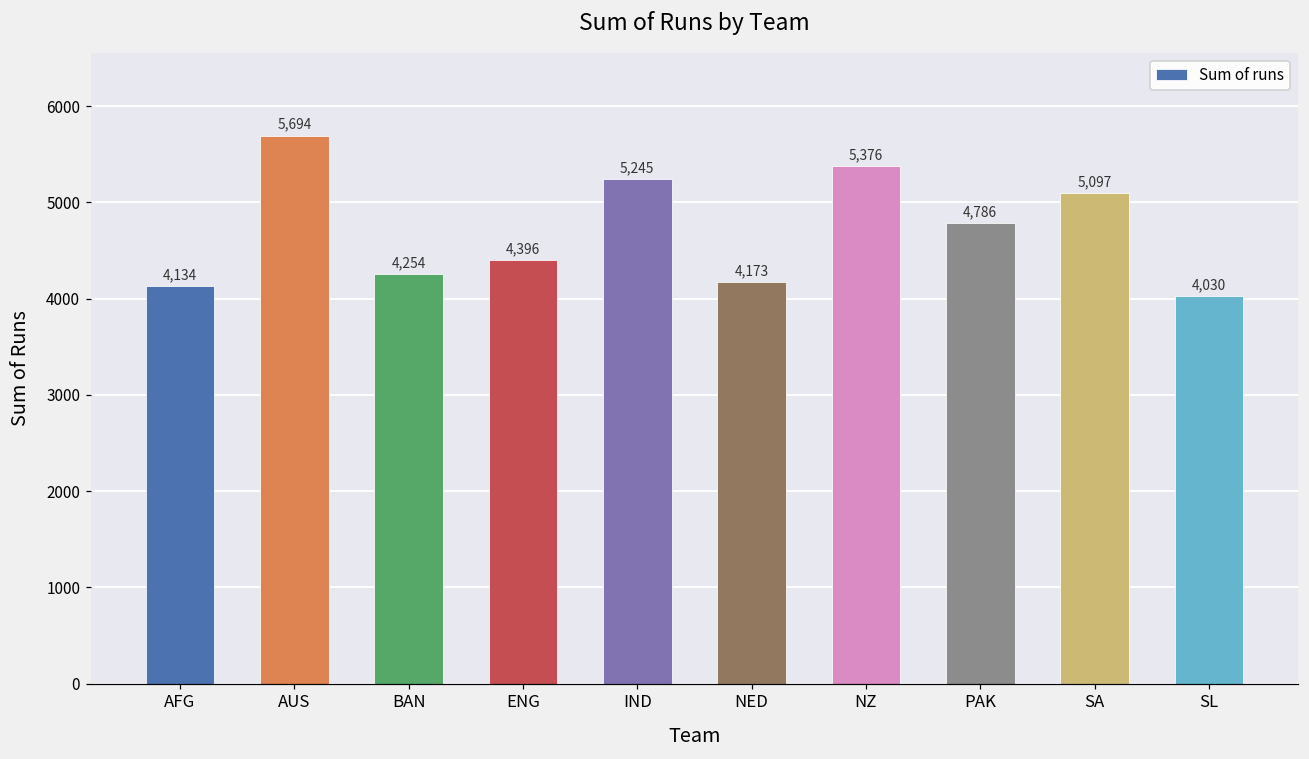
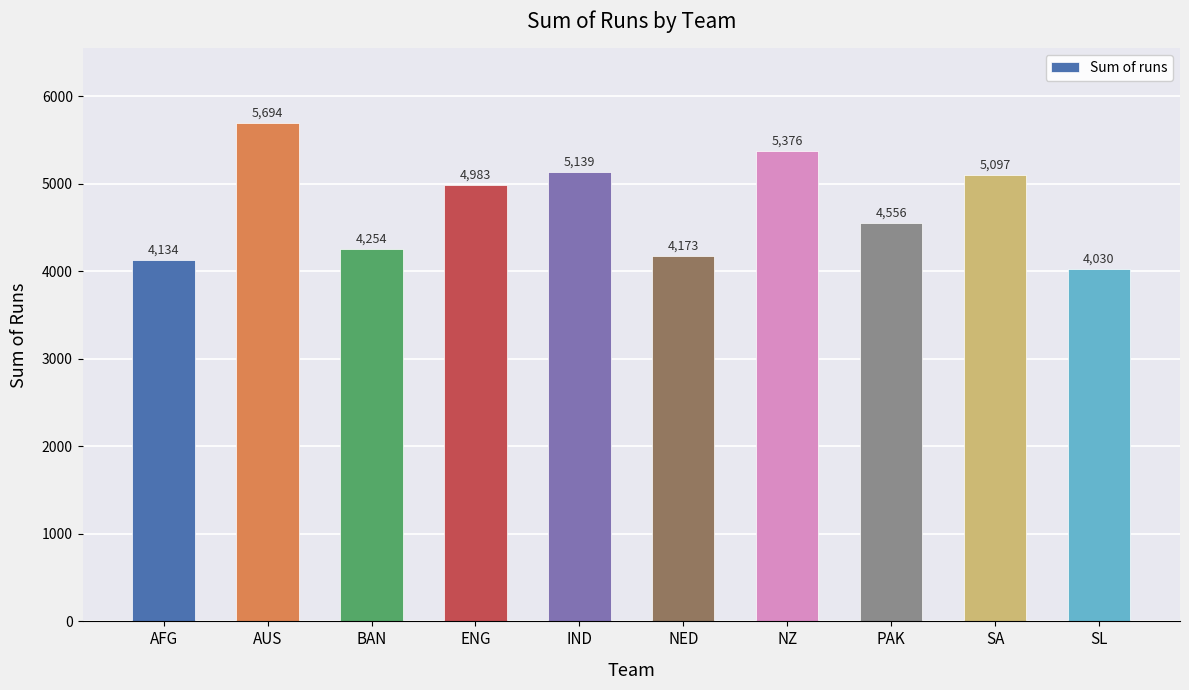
ENG: 4,396 -> 4,983
IND: 5,245 -> 5,139
PAK: 4,786 -> 4,556
